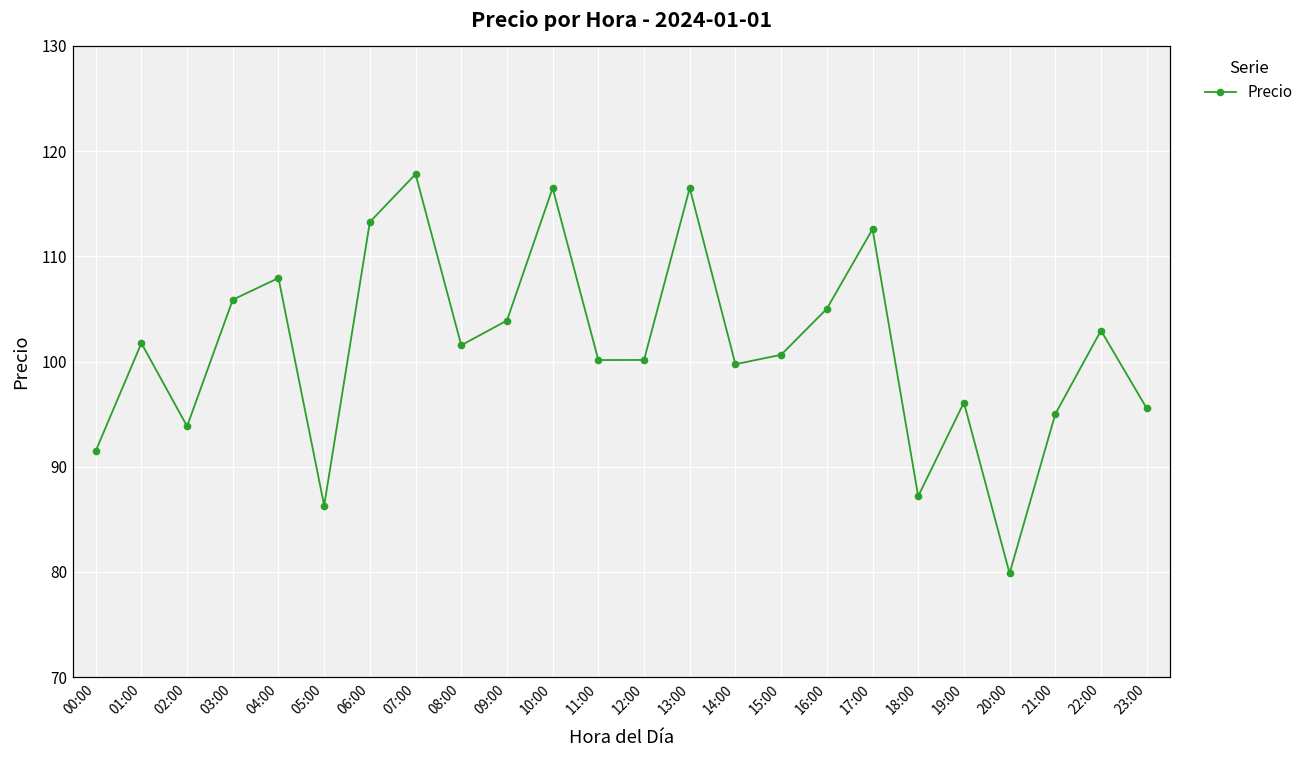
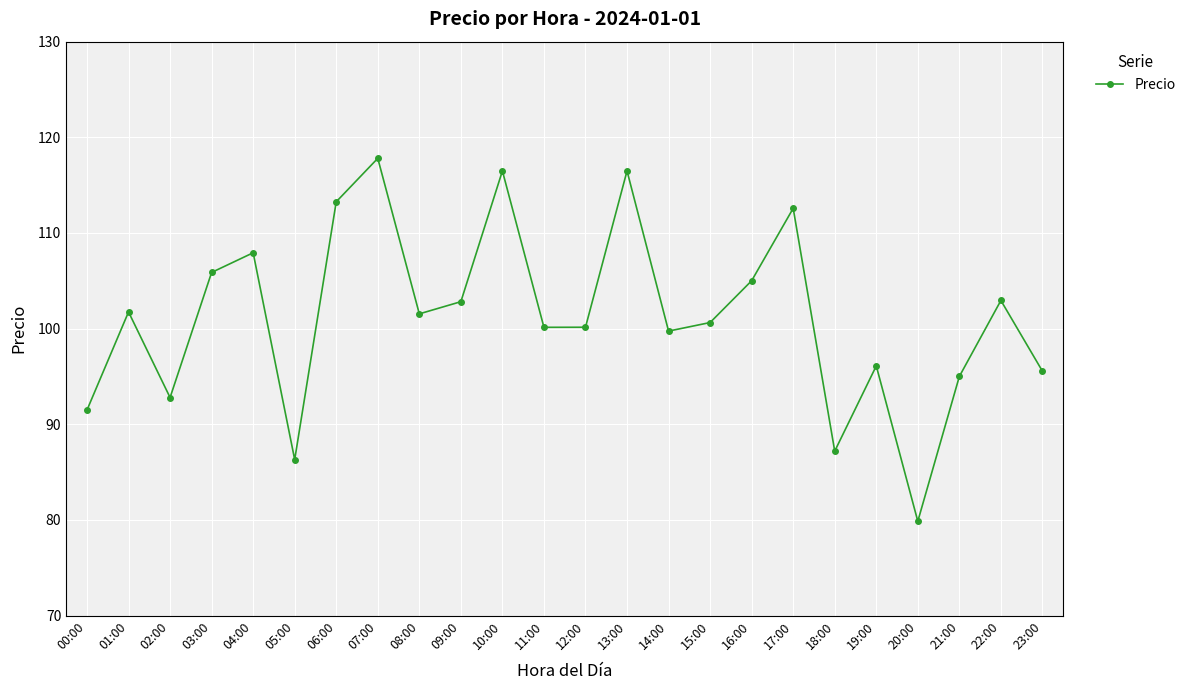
02:00: 94 -> 93
09:00: 104 -> 103
